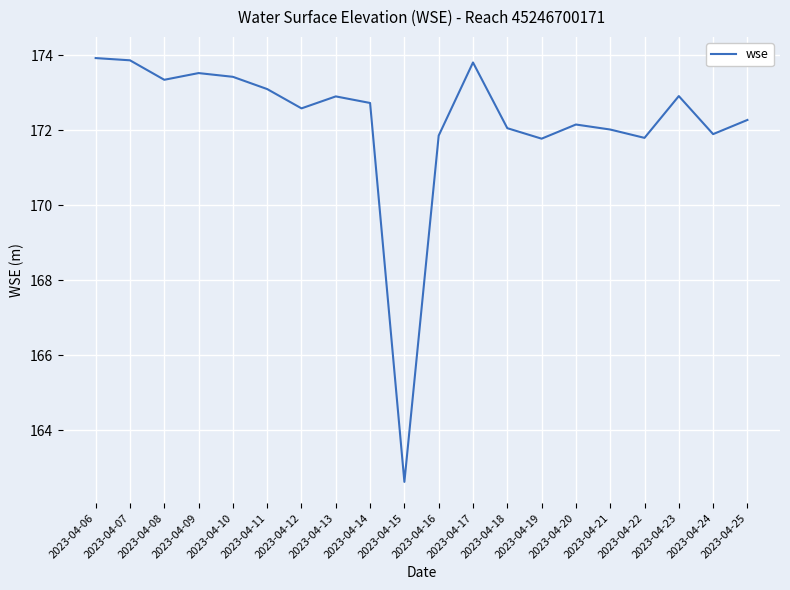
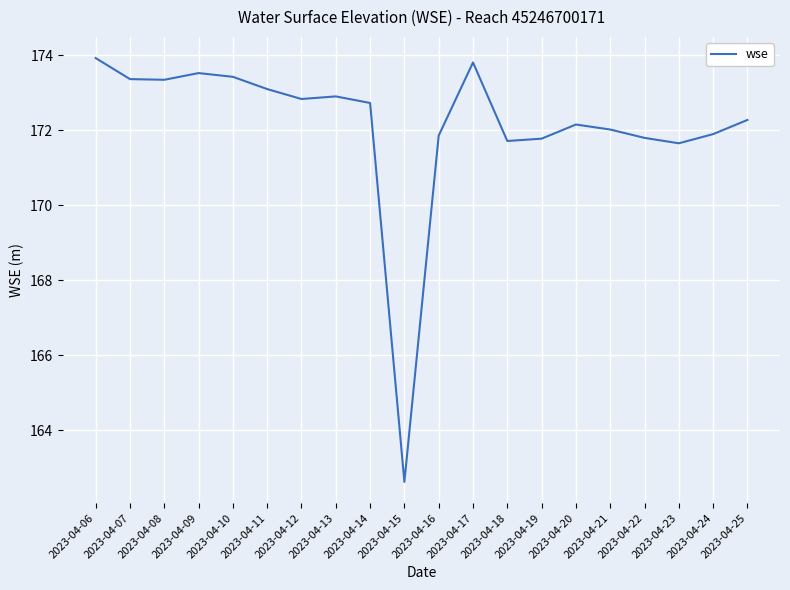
2023-04-07: 173.9 -> 173.4
2023-04-12: 172.6 -> 172.8
2023-04-18: 172.1 -> 171.7
2023-04-23: 172.9 -> 171.7
